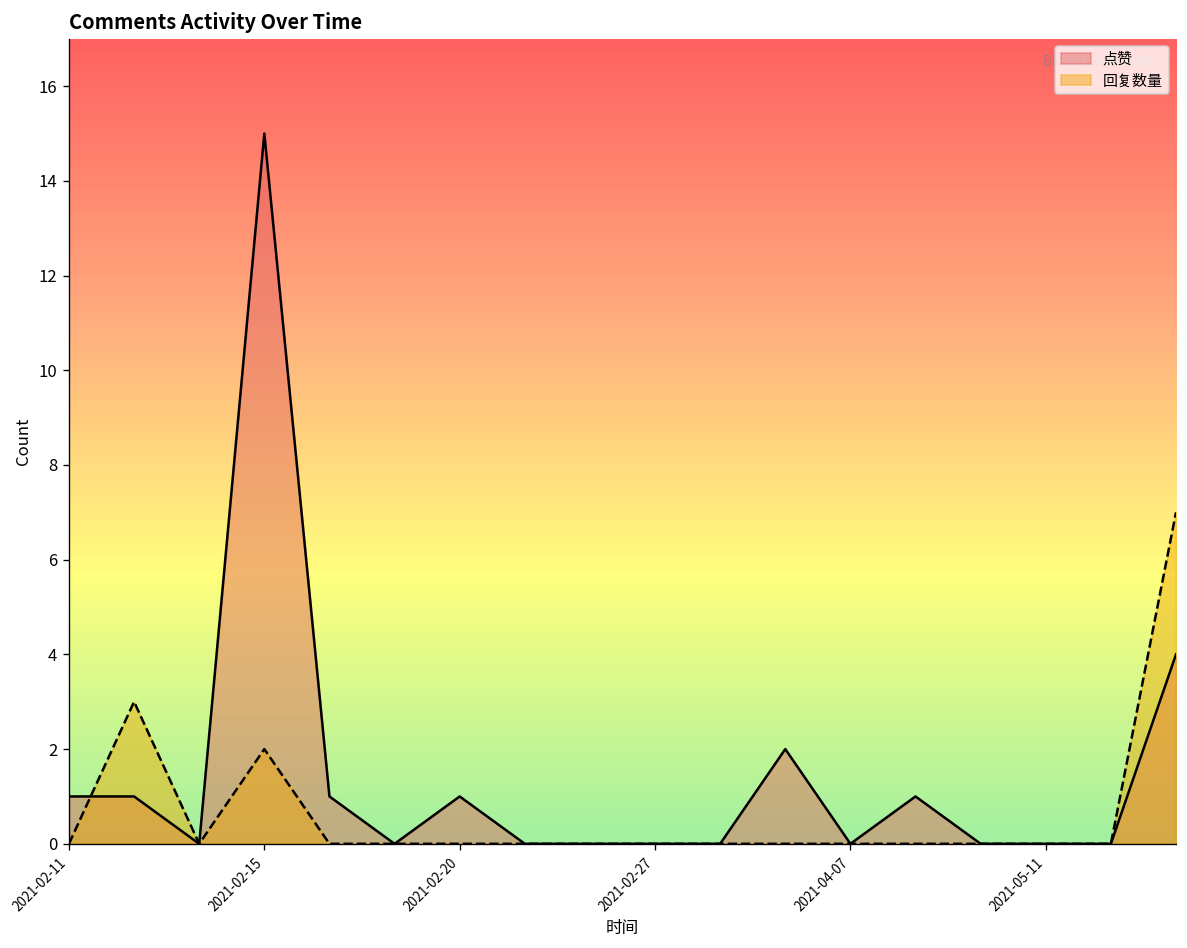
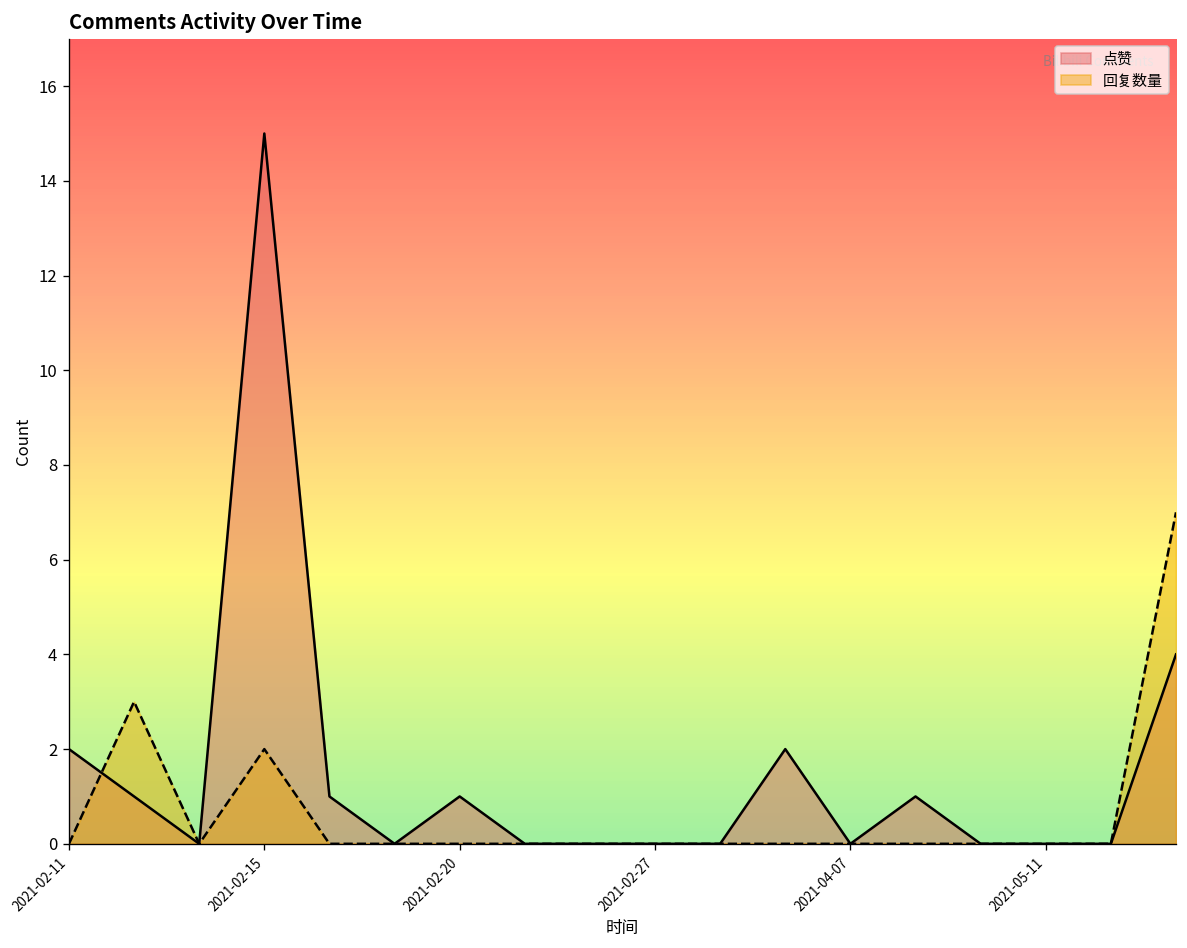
点赞, 2021-02-11: 1 -> 2
